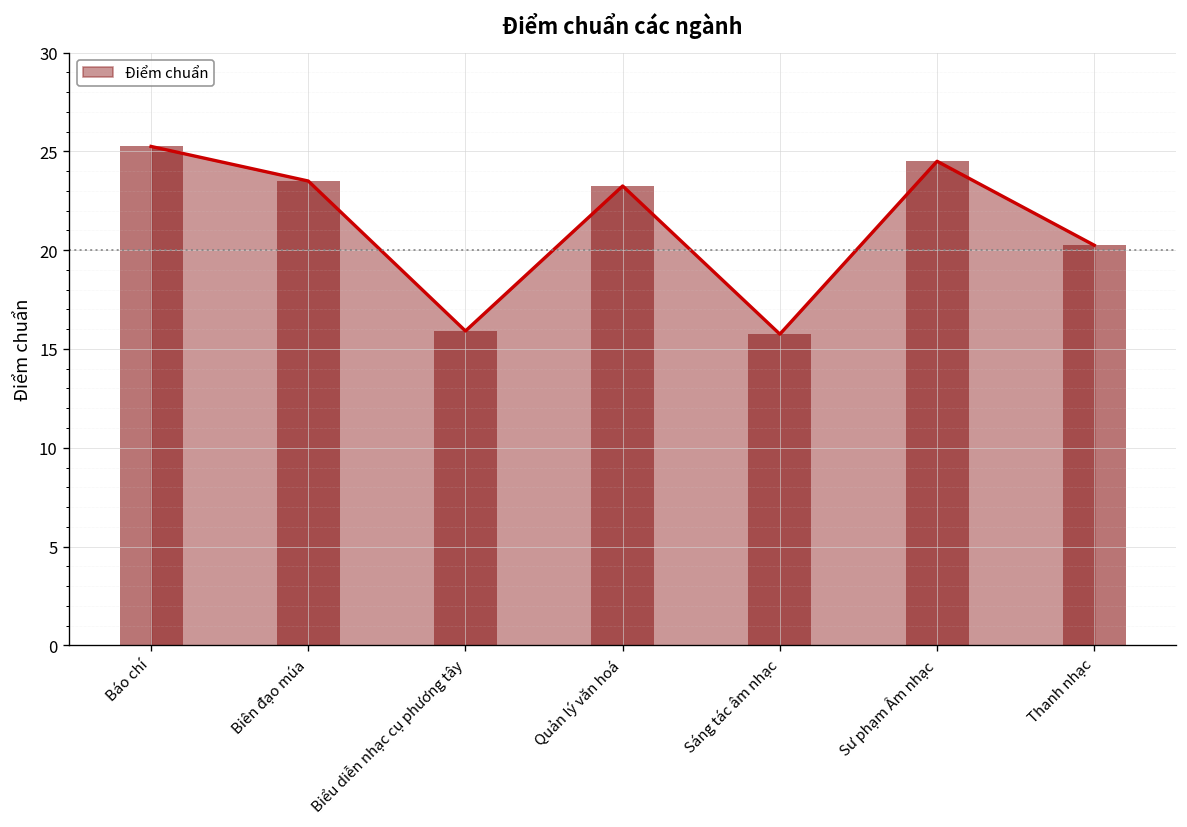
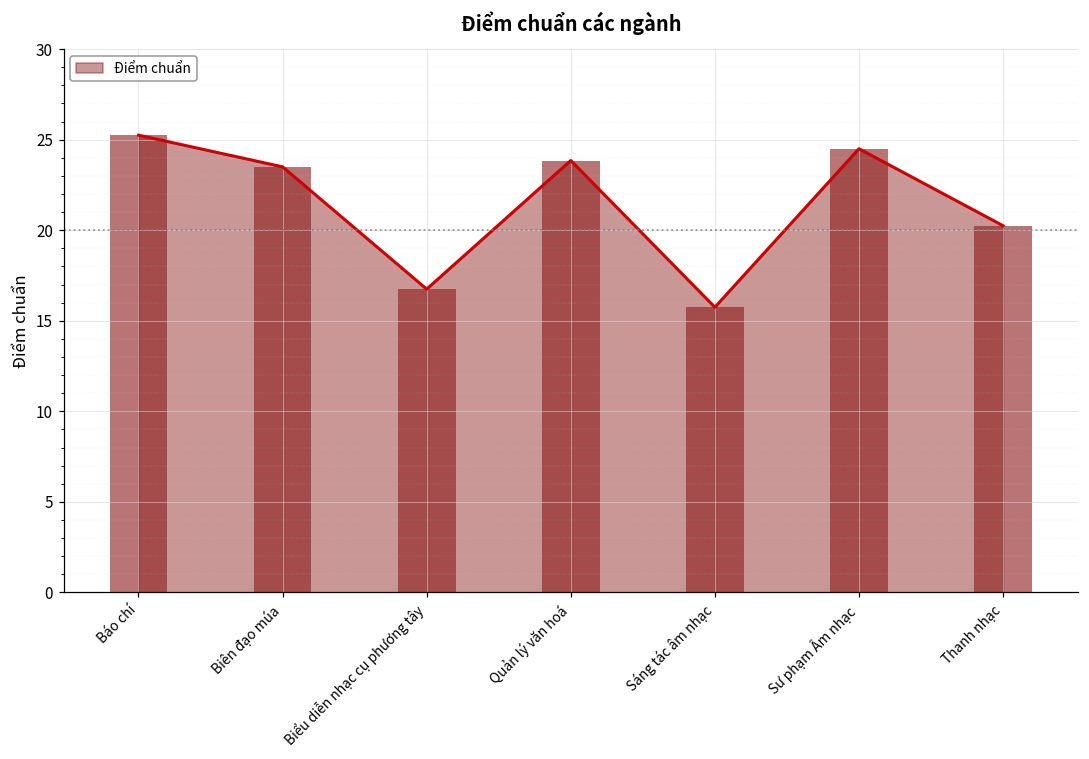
Biểu diễn nhạc cụ phương tây: 15.9 -> 16.8
Quản lý văn hoá: 23.3 -> 23.9
